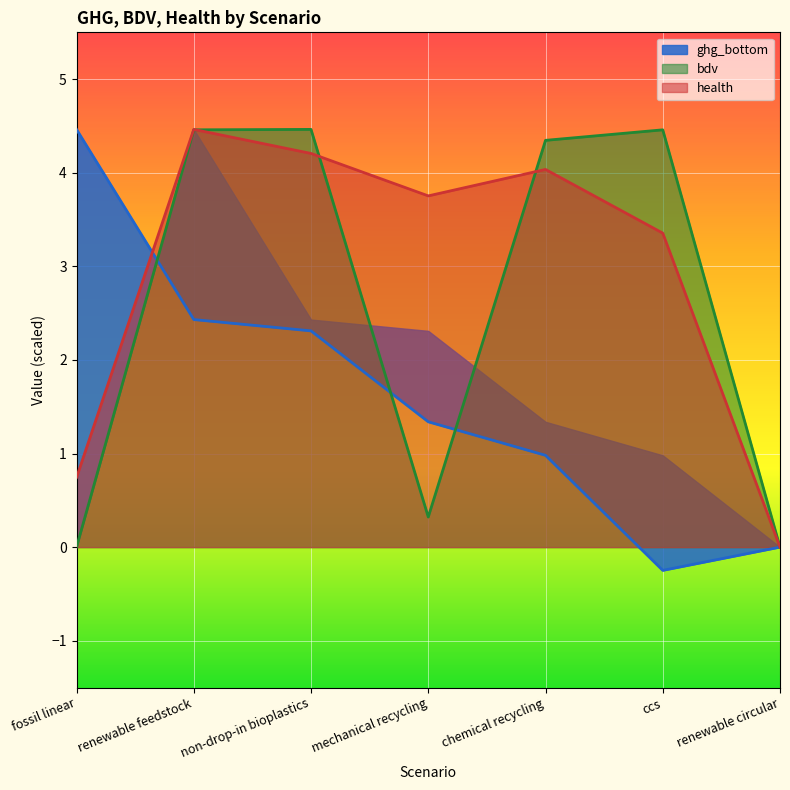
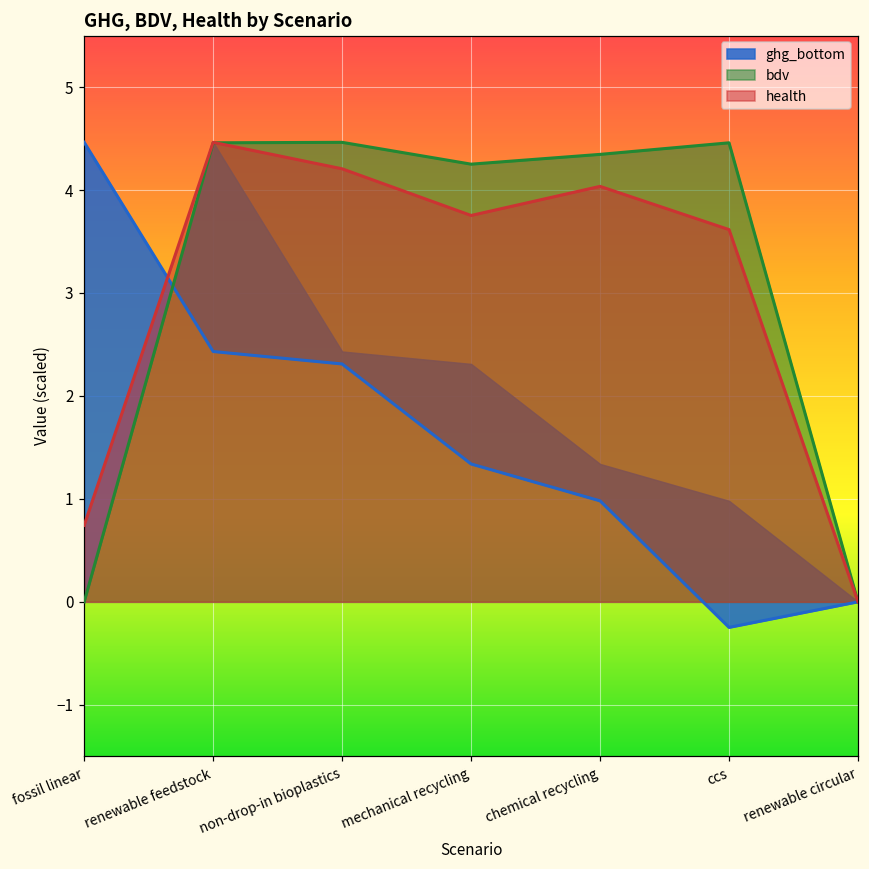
bdv, mechanical recycling: 0.3 -> 4.3
health, ccs: 3.4 -> 3.6
